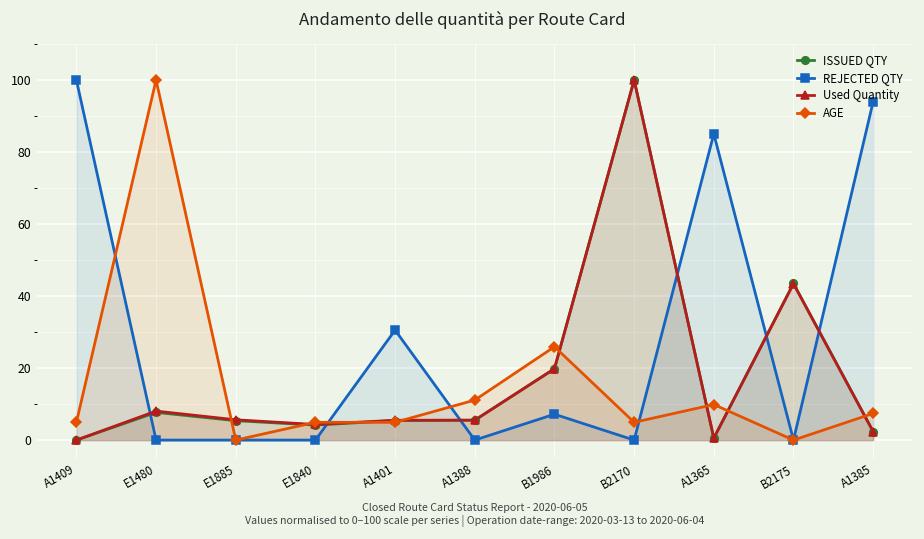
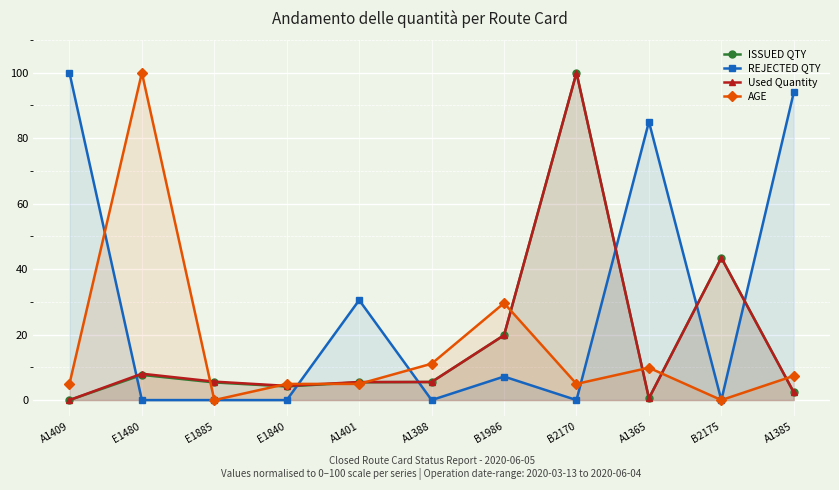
AGE, B1986: 26 -> 30
